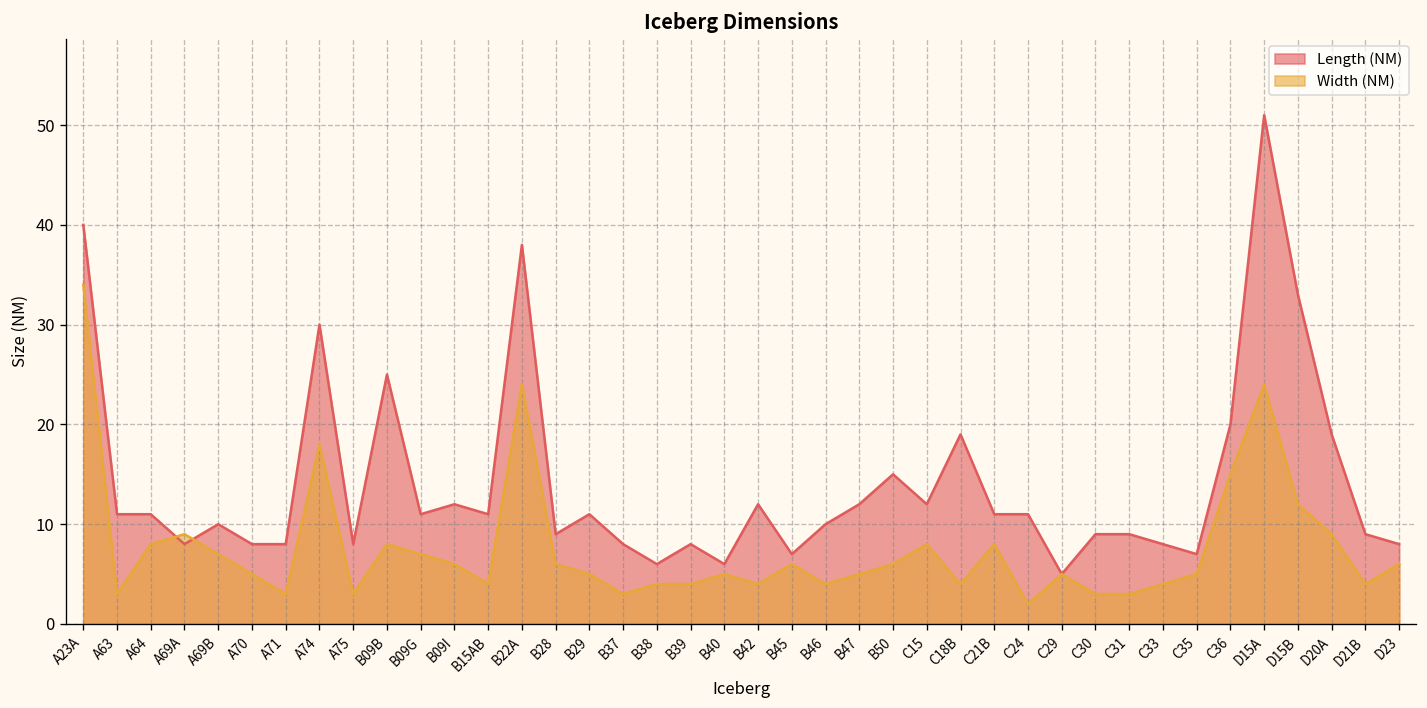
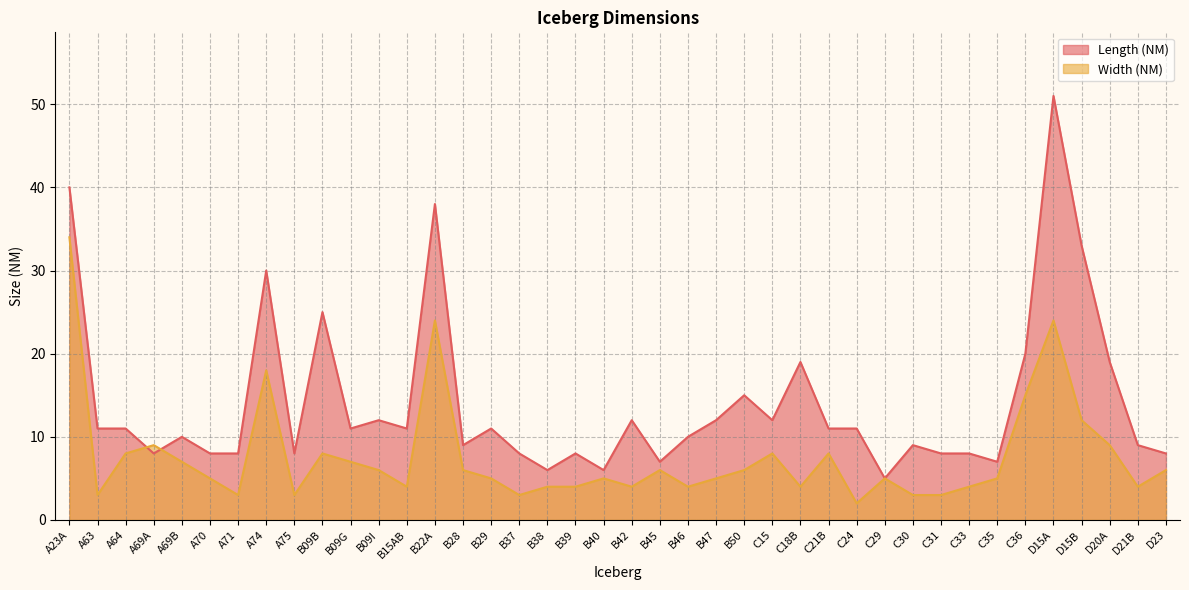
Length (NM), C31: 9 -> 8
